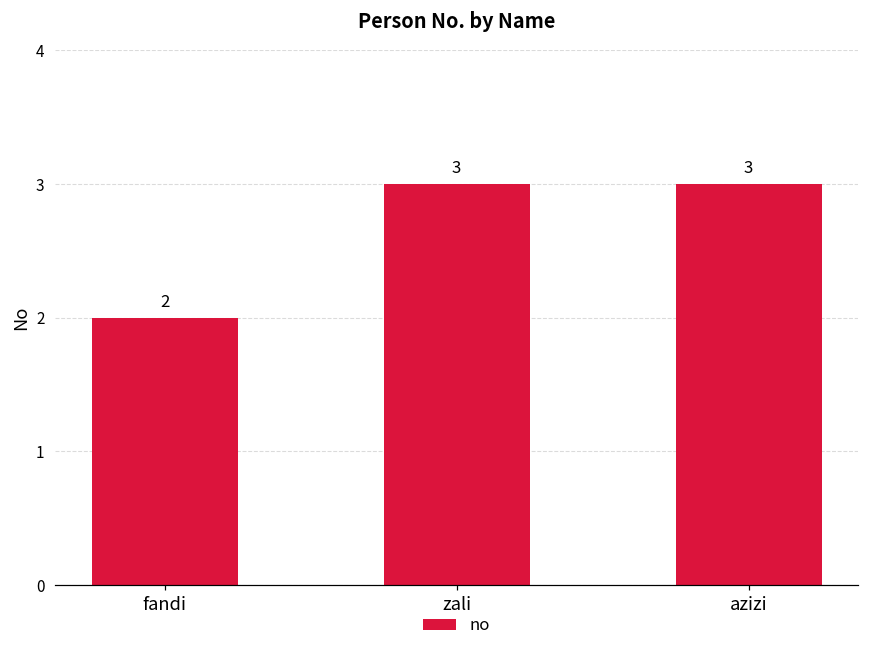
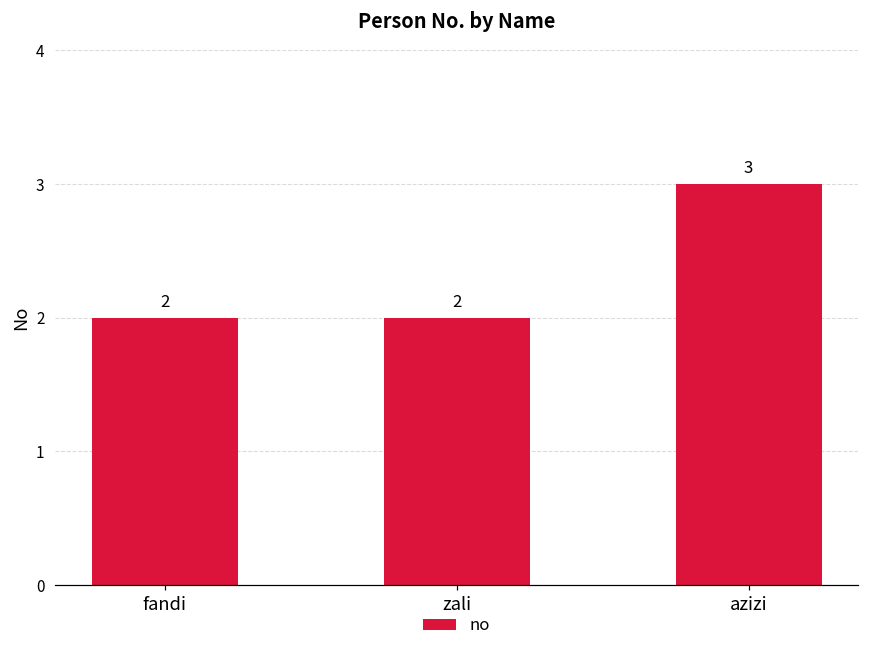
zali: 3 -> 2
